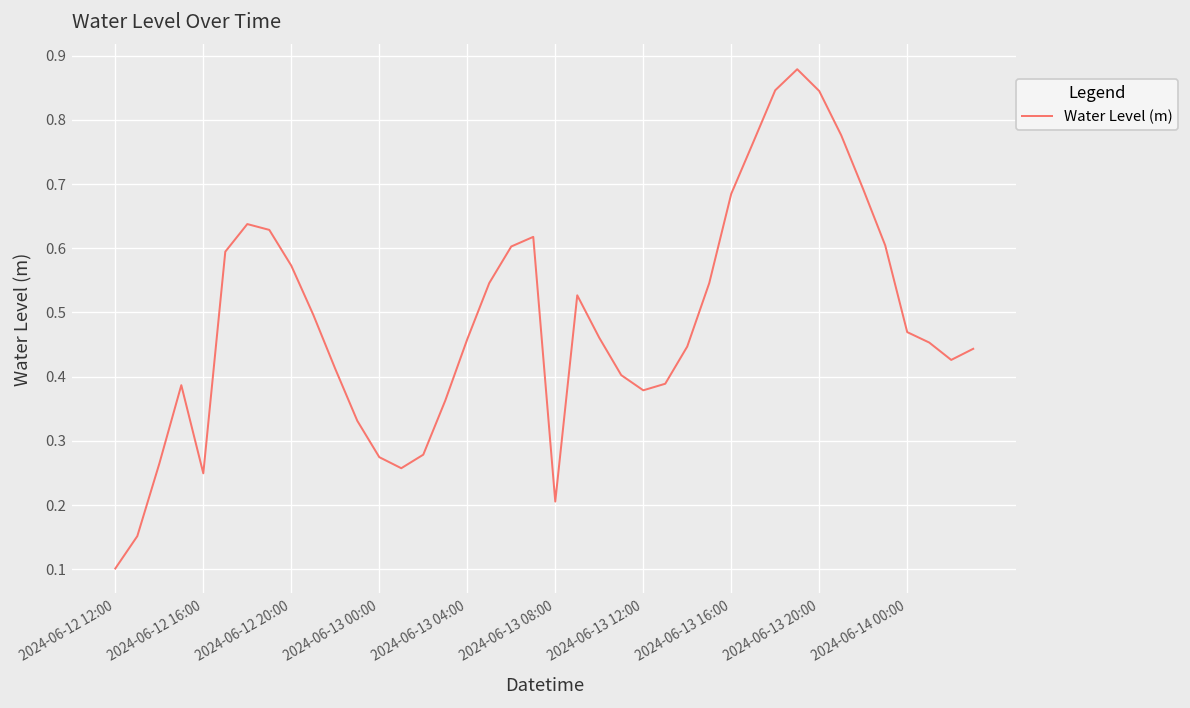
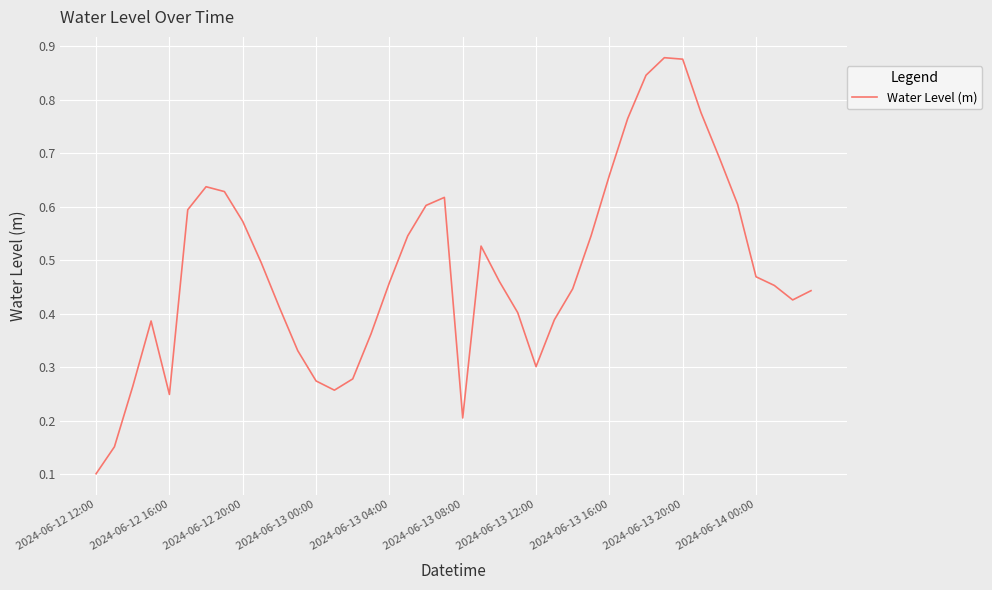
2024-06-13 12:00: 0.38 -> 0.30
2024-06-13 16:00: 0.68 -> 0.66
2024-06-13 20:00: 0.85 -> 0.88
